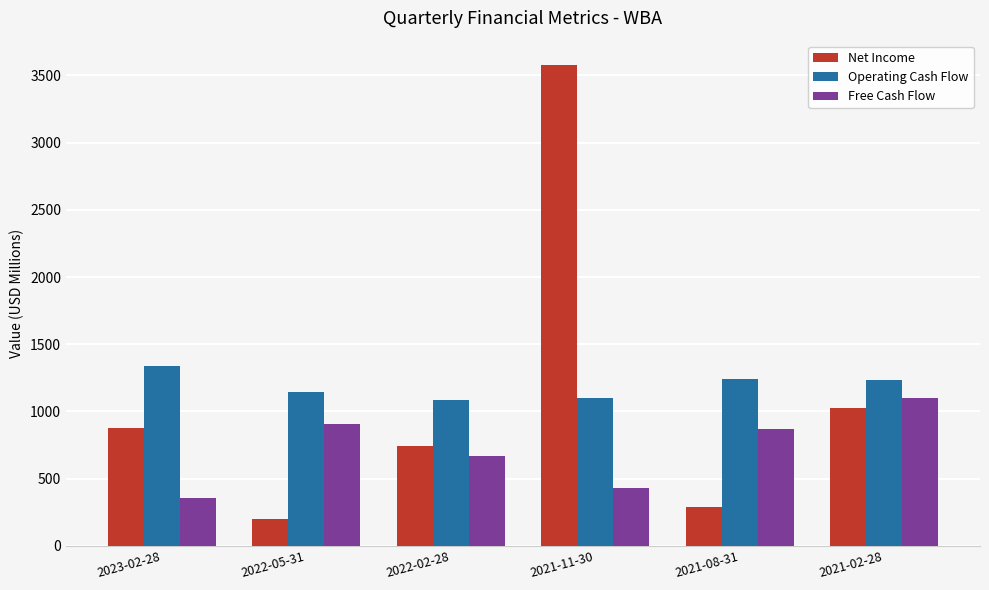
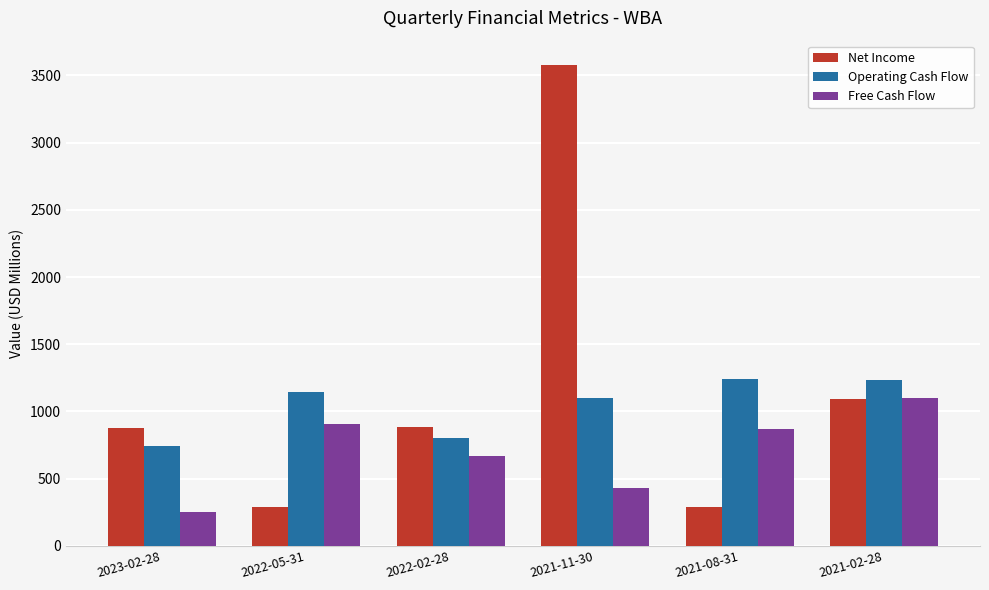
Operating Cash Flow, 2023-02-28: 1340 -> 750
Free Cash Flow, 2023-02-28: 360 -> 250
Net Income, 2022-05-31: 200 -> 290
Net Income, 2022-02-28: 740 -> 880
Operating Cash Flow, 2022-02-28: 1090 -> 800
Net Income, 2021-02-28: 1030 -> 1090
